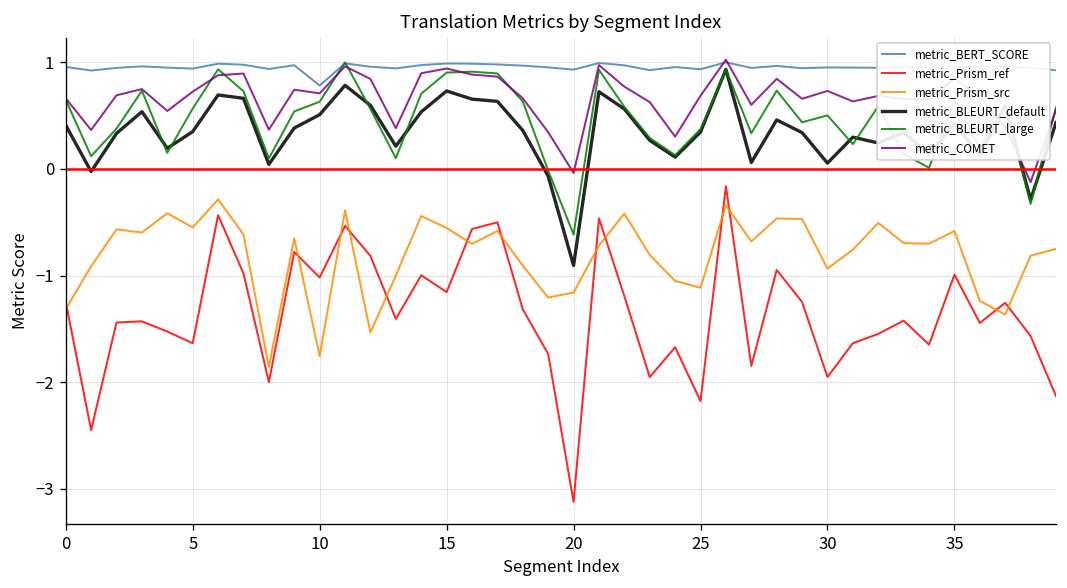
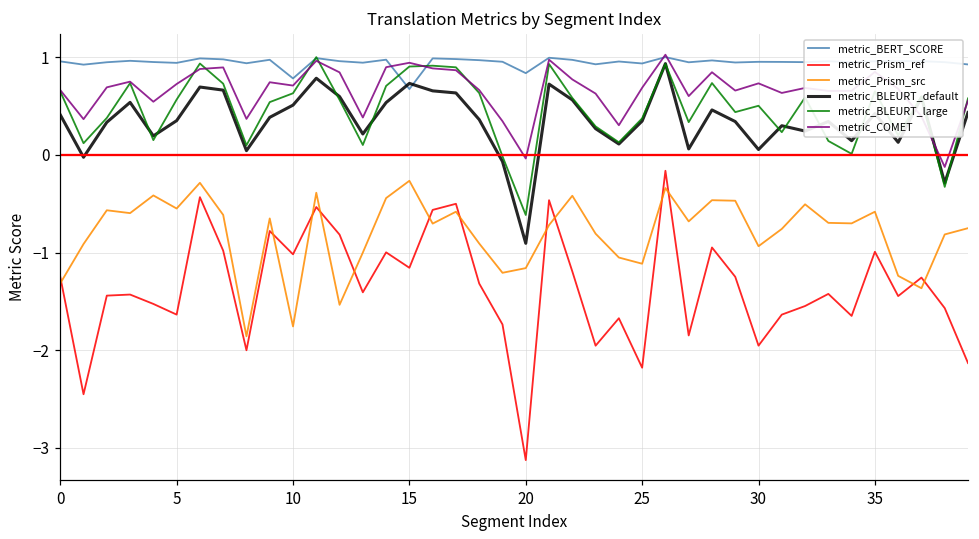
metric_BERT_SCORE, 15: 1.0 -> 0.7
metric_Prism_src, 15: -0.6 -> -0.3
metric_BERT_SCORE, 20: 0.9 -> 0.8
